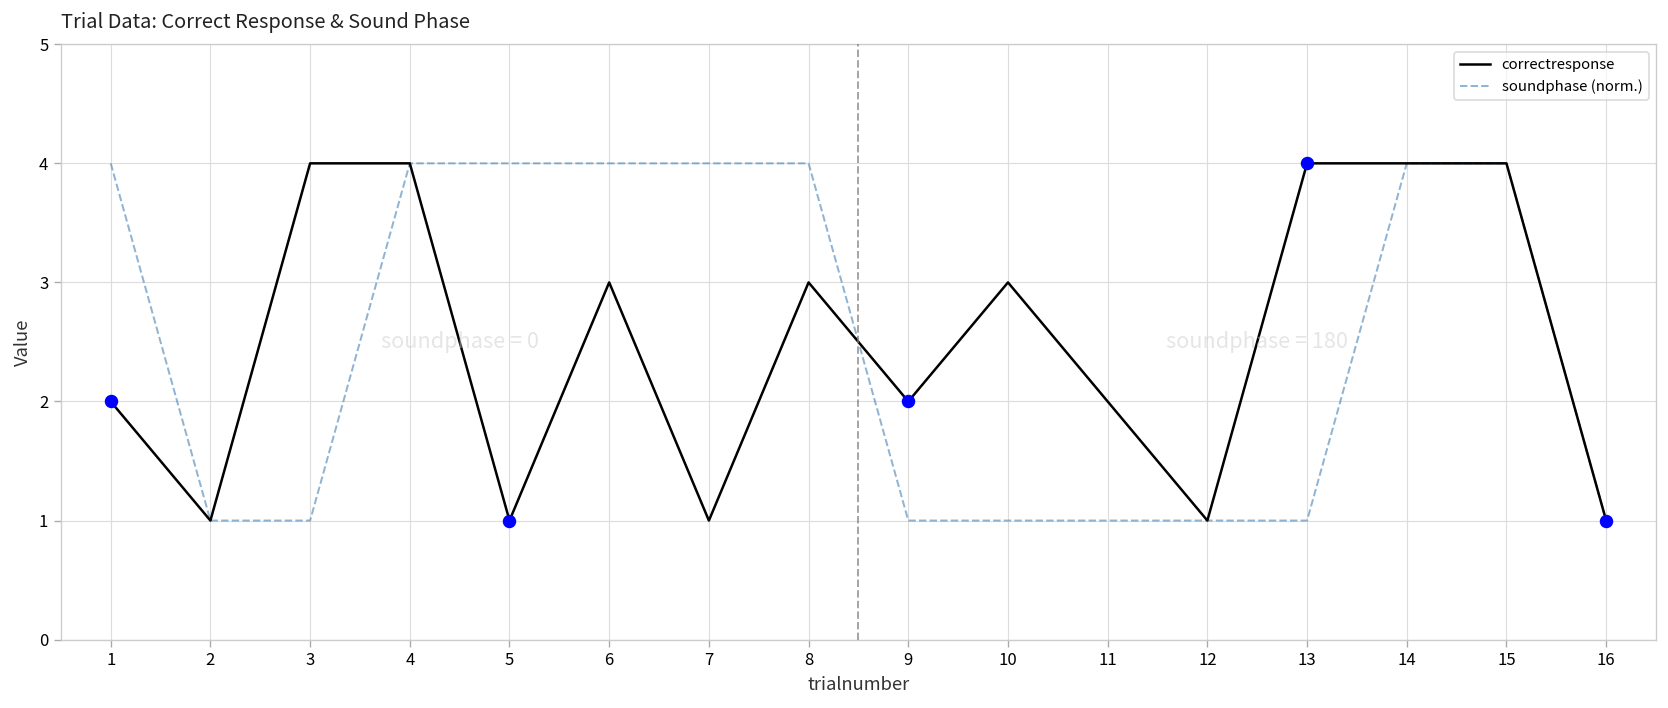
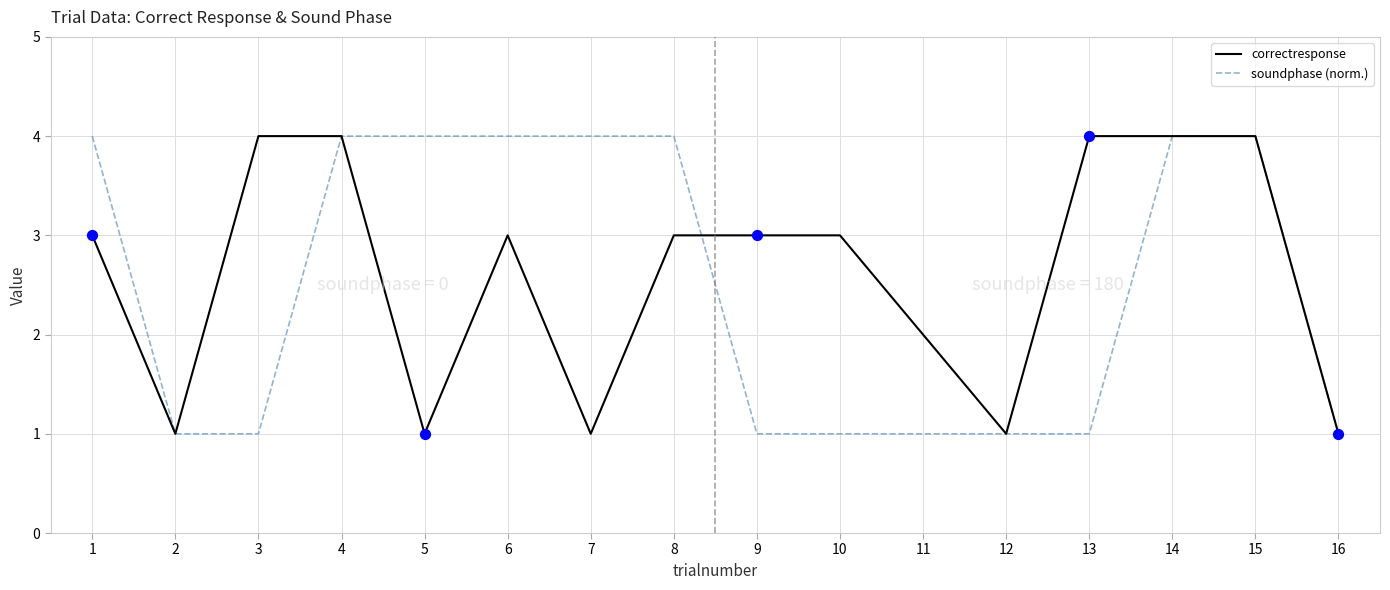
correctresponse, 1: 2 -> 3
correctresponse, 9: 2 -> 3
